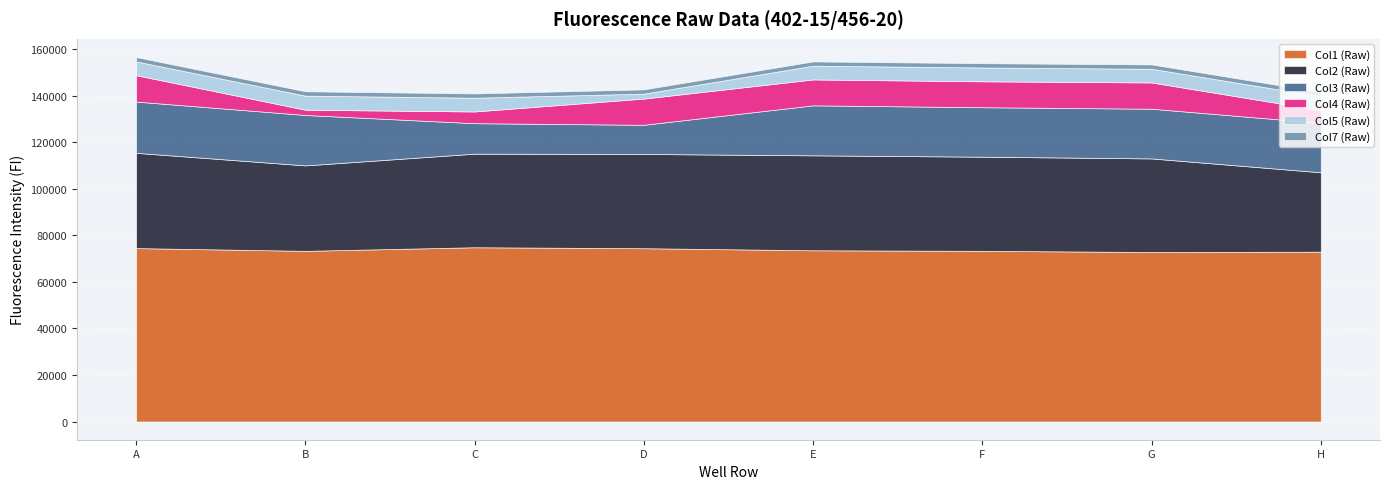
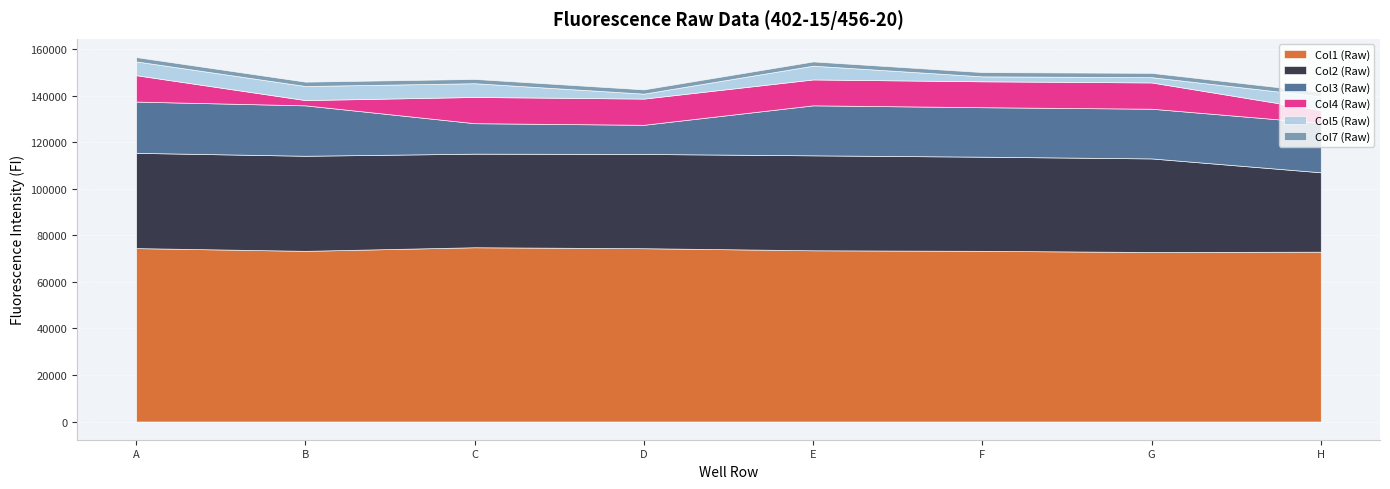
Col2 (Raw), B: 37000 -> 41000
Col4 (Raw), C: 5000 -> 11000
Col5 (Raw), F: 6000 -> 2000
Col5 (Raw), G: 6000 -> 2000
